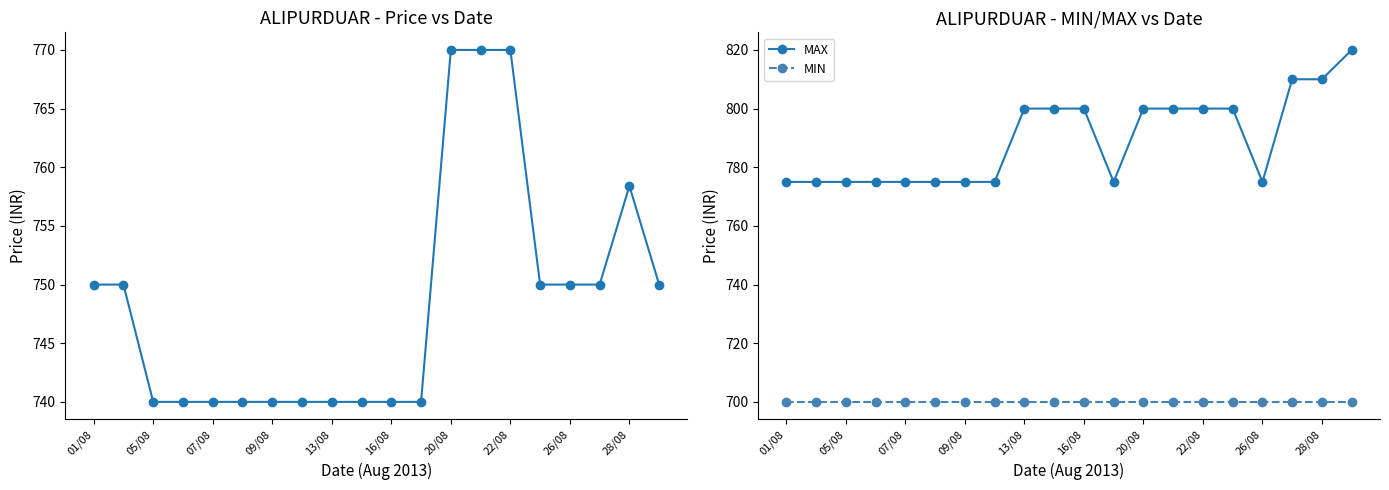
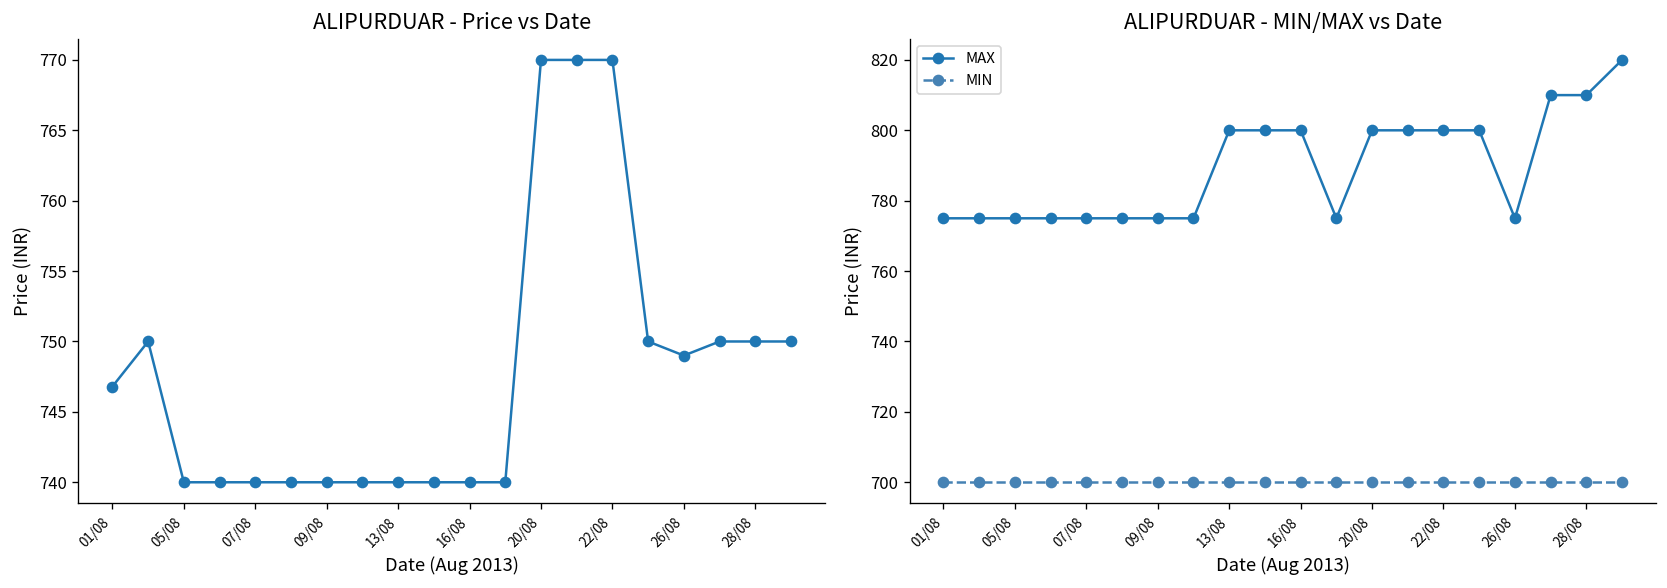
ALIPURDUAR - Price vs Date, 01/08: 750.0 -> 746.8
ALIPURDUAR - Price vs Date, 26/08: 750 -> 749
ALIPURDUAR - Price vs Date, 28/08: 758.4 -> 750.0
